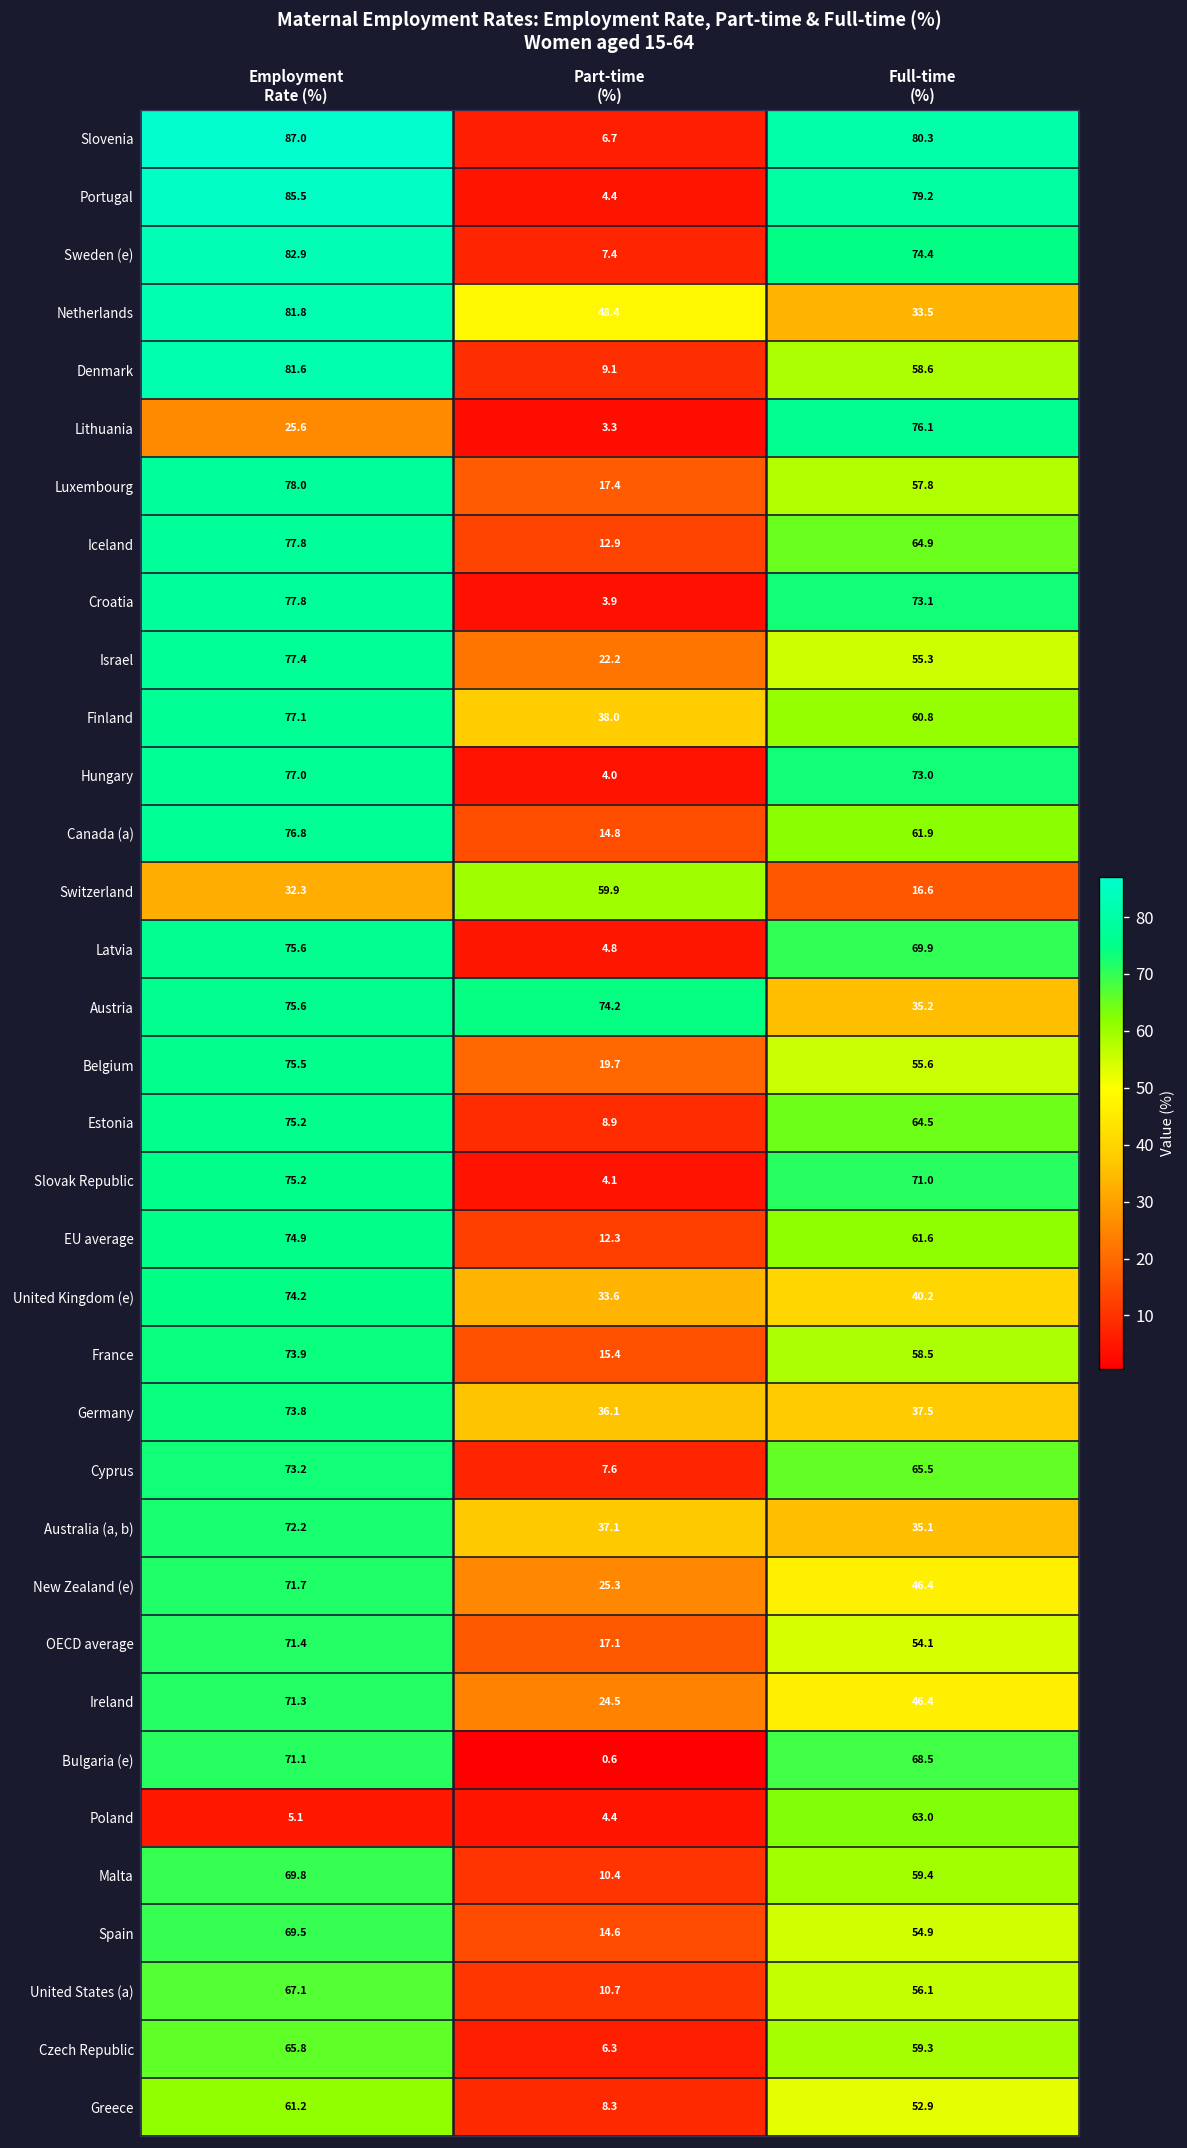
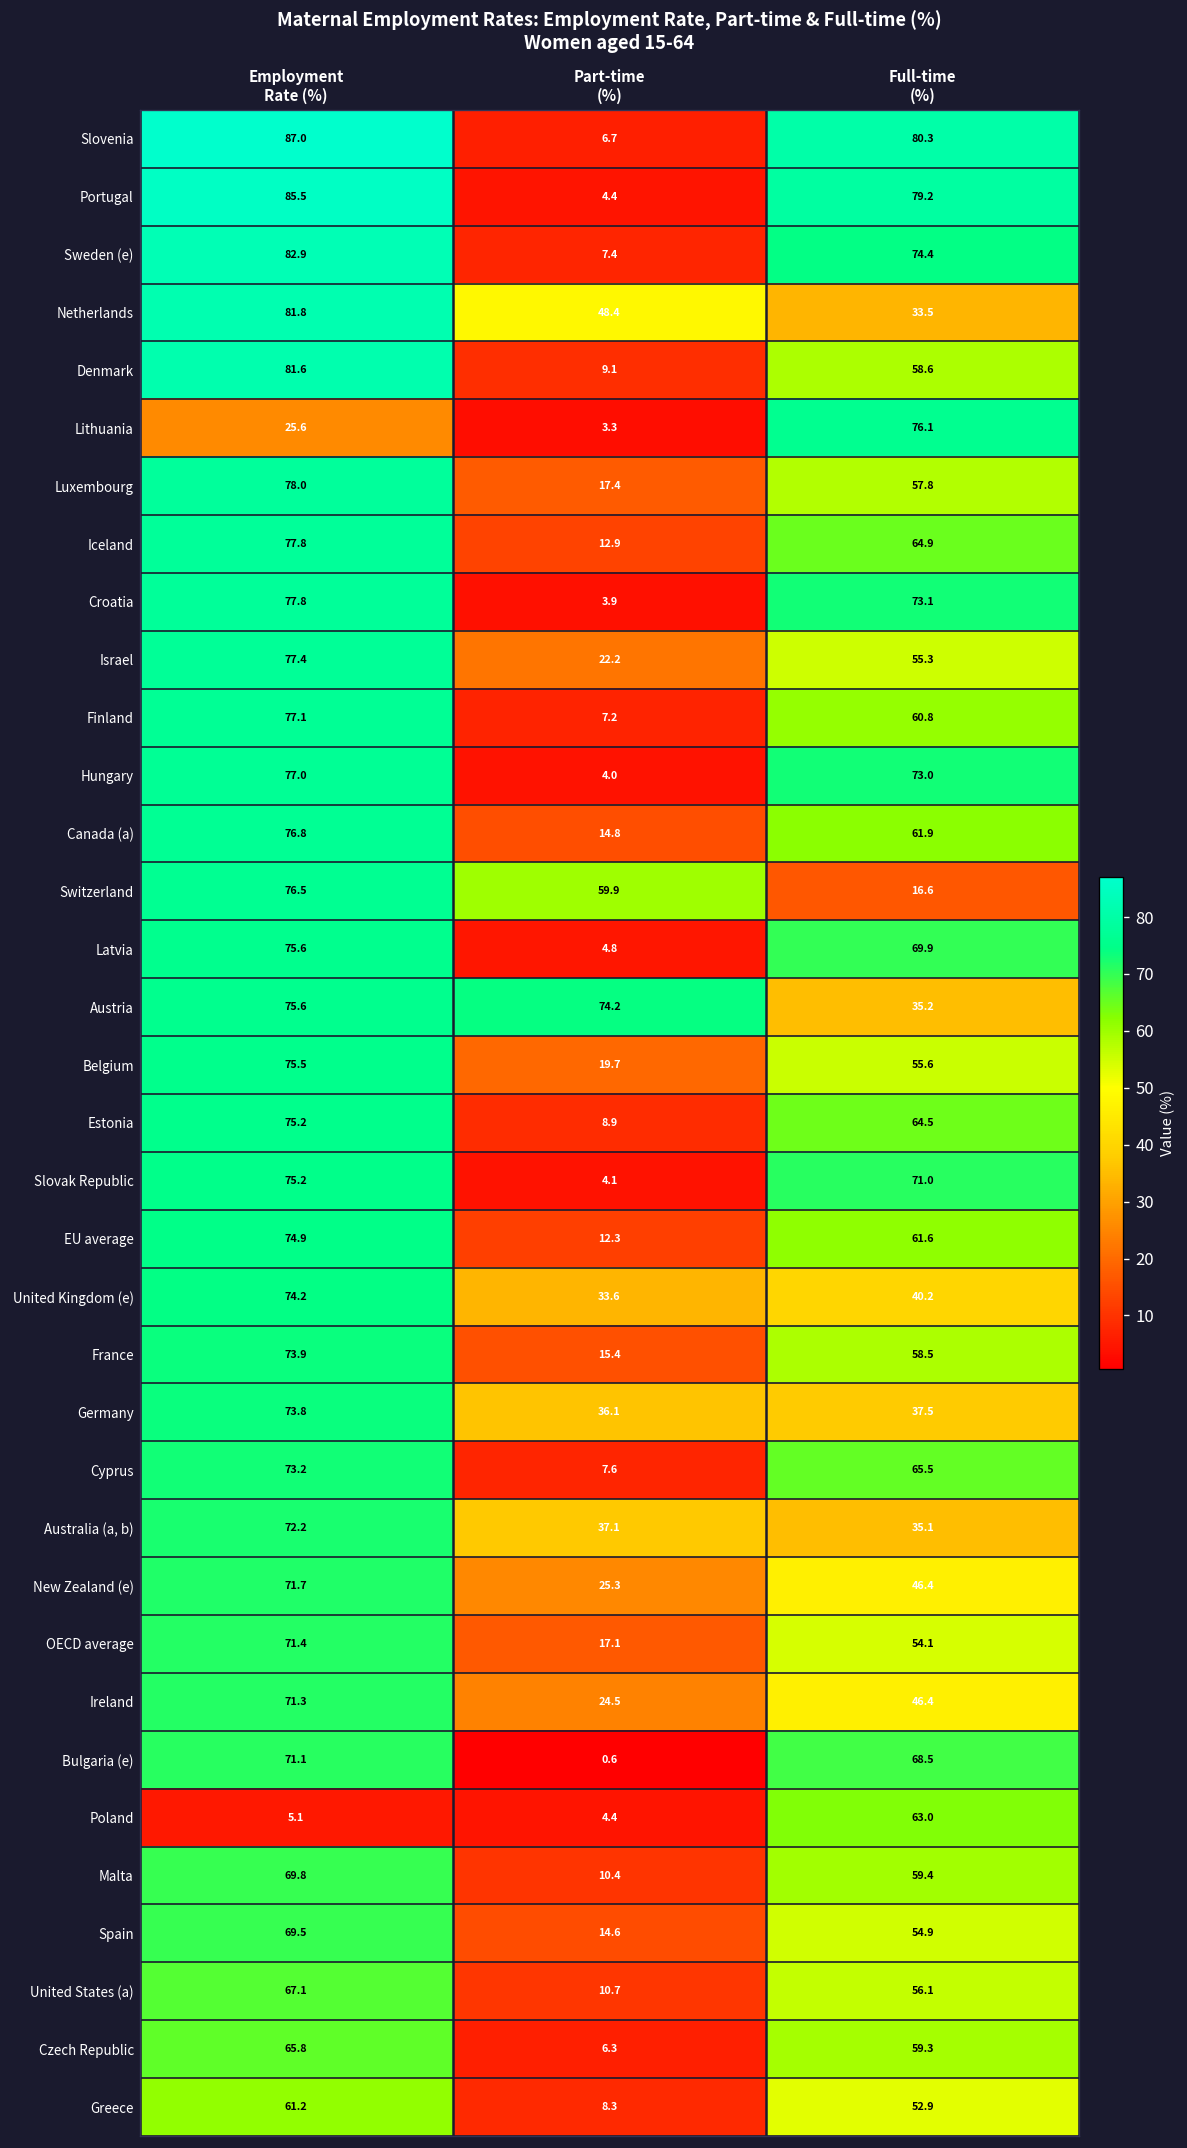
Finland, Part-time (%): 38.0 -> 7.2
Switzerland, Employment Rate (%): 32.3 -> 76.5
